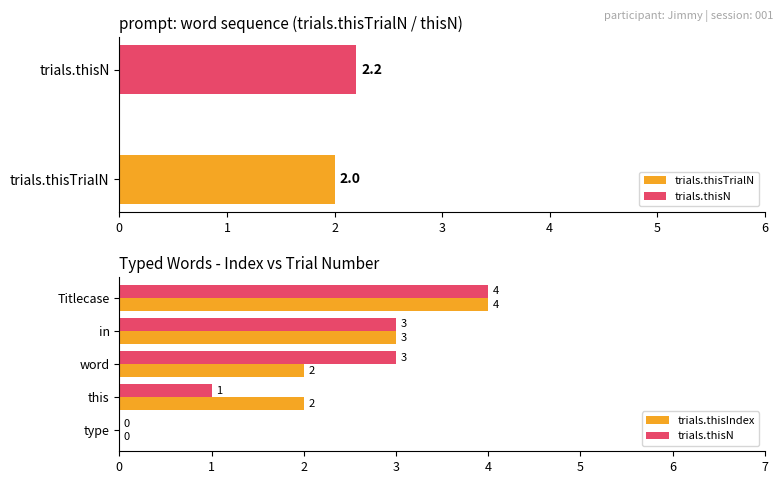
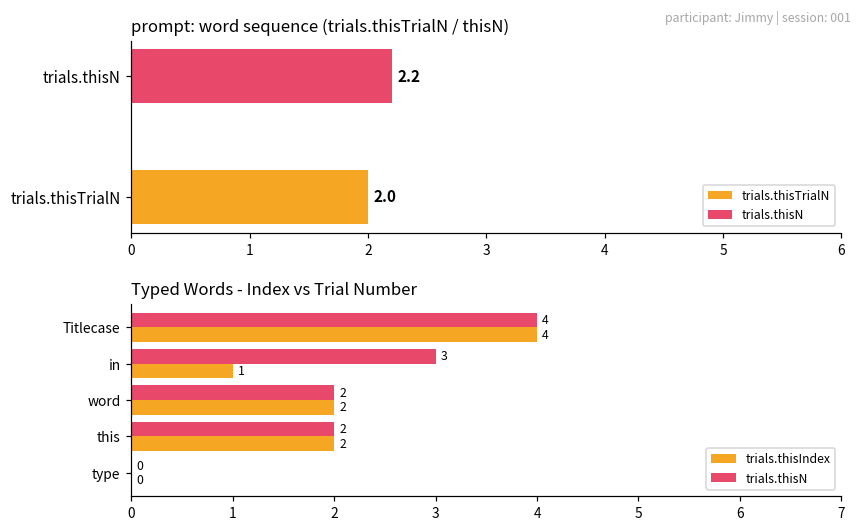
Typed Words - Index vs Trial Number, trials.thisIndex, in: 3 -> 1
Typed Words - Index vs Trial Number, trials.thisN, word: 3 -> 2
Typed Words - Index vs Trial Number, trials.thisN, this: 1 -> 2
